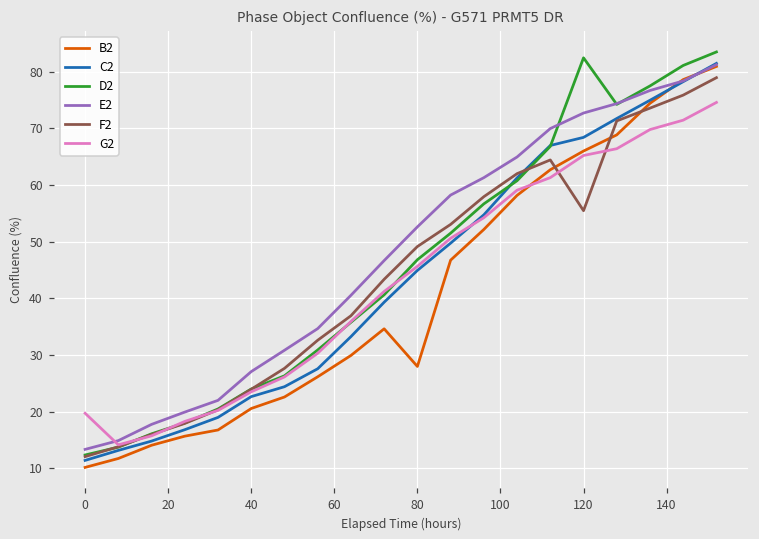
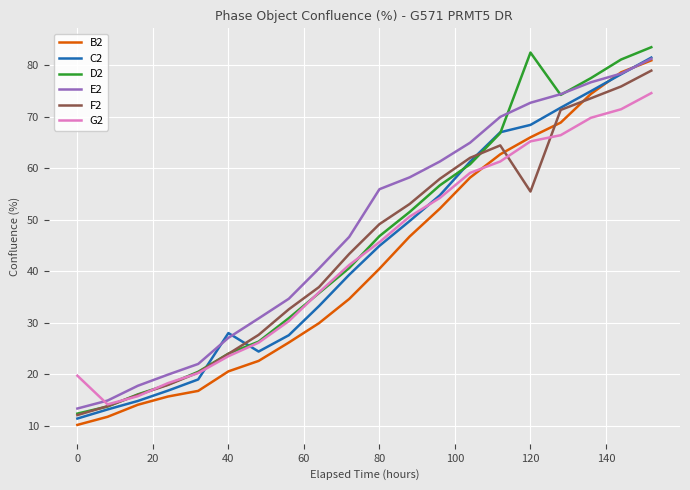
C2, 40: 23 -> 28
B2, 80: 28 -> 40
E2, 80: 53 -> 56
